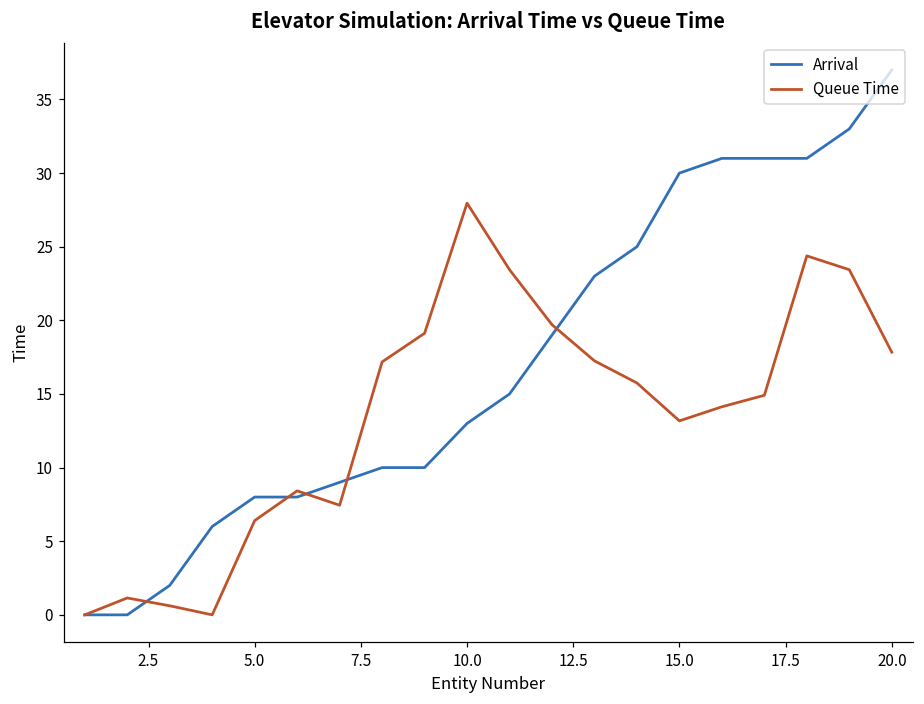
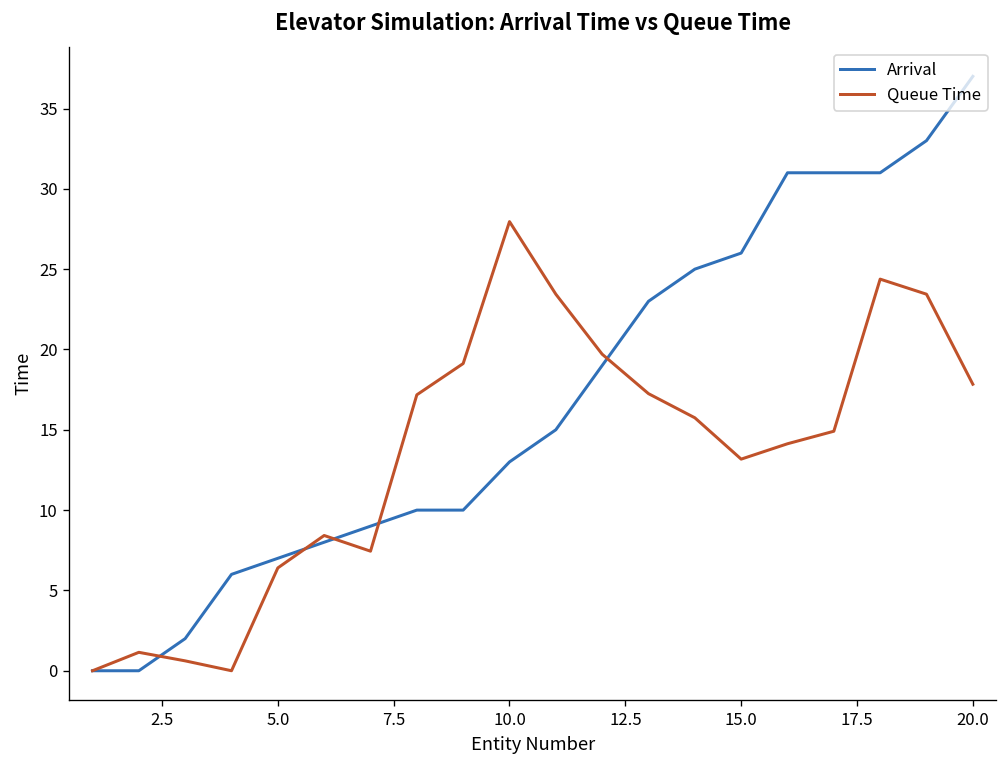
Arrival, 5.0: 8 -> 7
Arrival, 15.0: 30 -> 26
